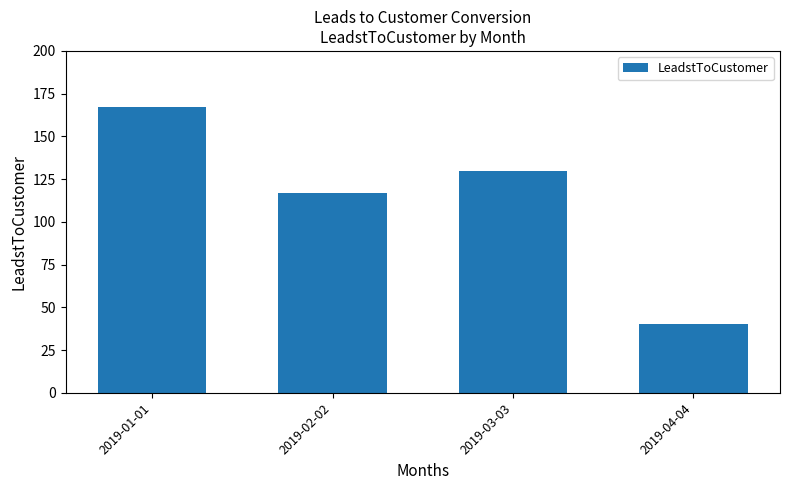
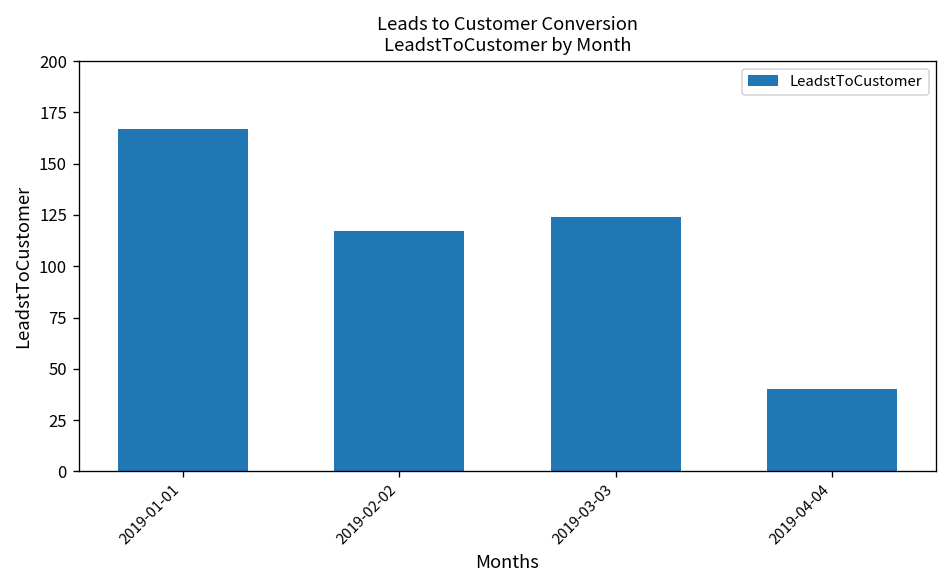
2019-03-03: 130 -> 124
